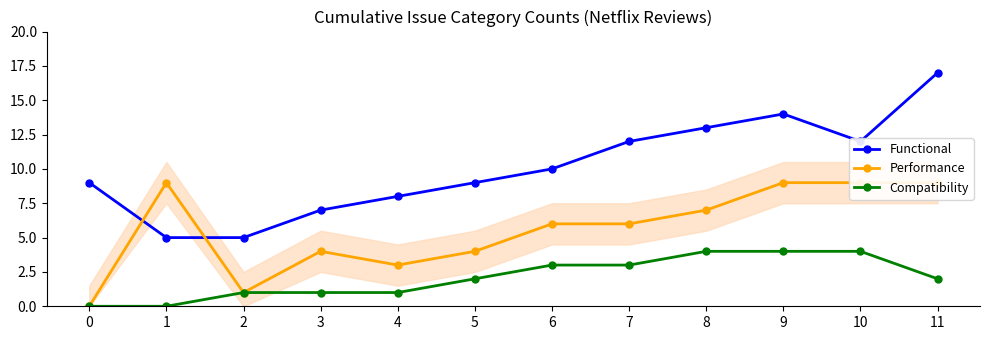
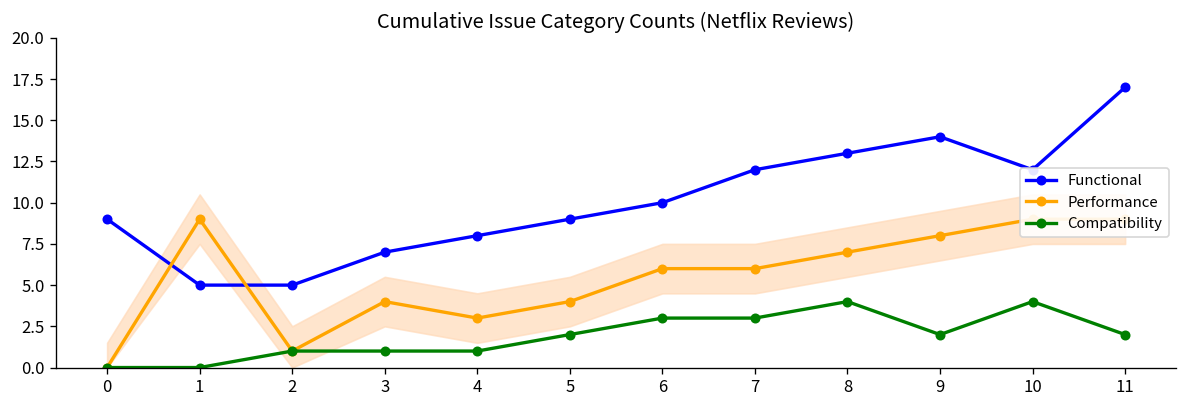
Performance, 9: 9 -> 8
Compatibility, 9: 4 -> 2
